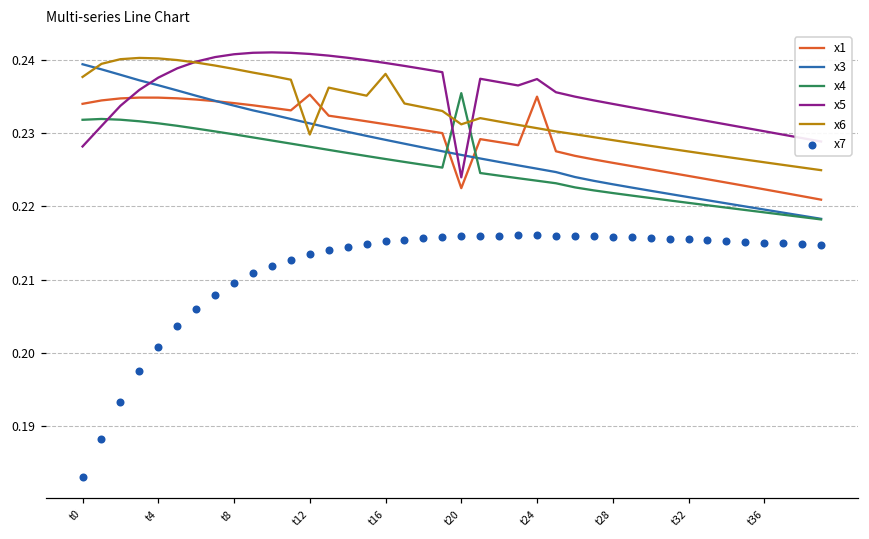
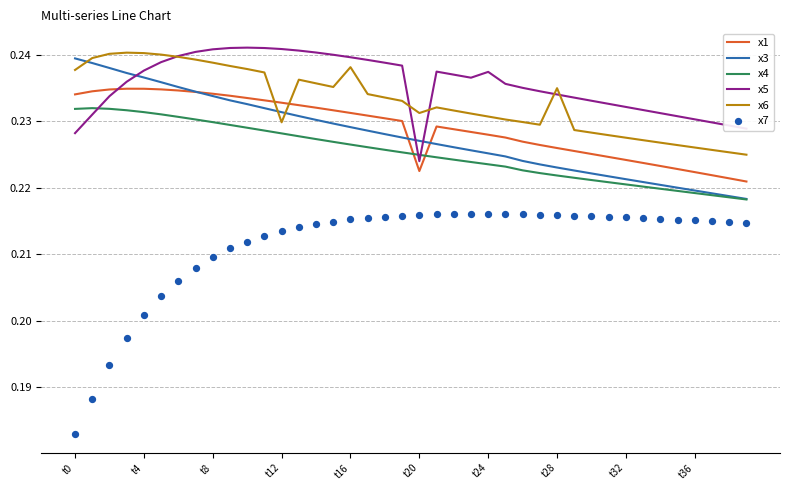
x1, t12: 0.235 -> 0.233
x4, t20: 0.235 -> 0.225
x1, t24: 0.235 -> 0.228
x6, t28: 0.229 -> 0.235
